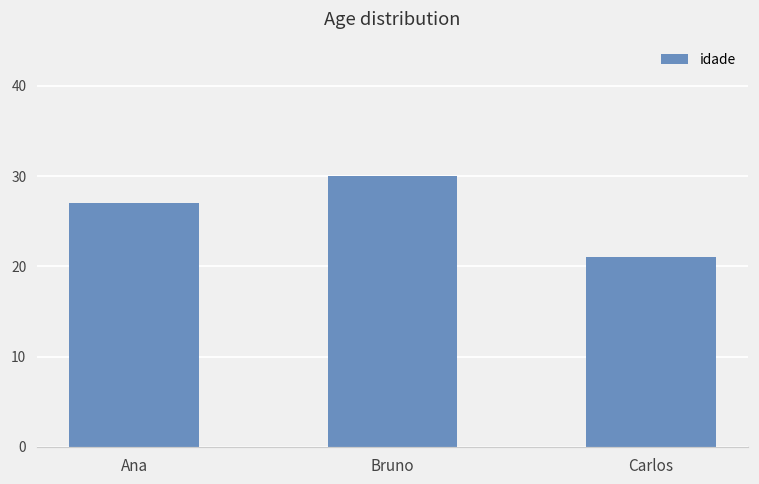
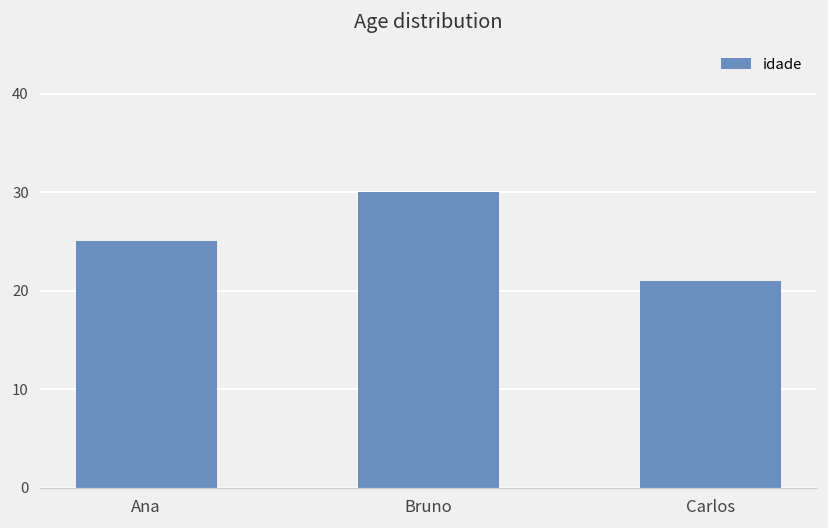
Ana: 27 -> 25
